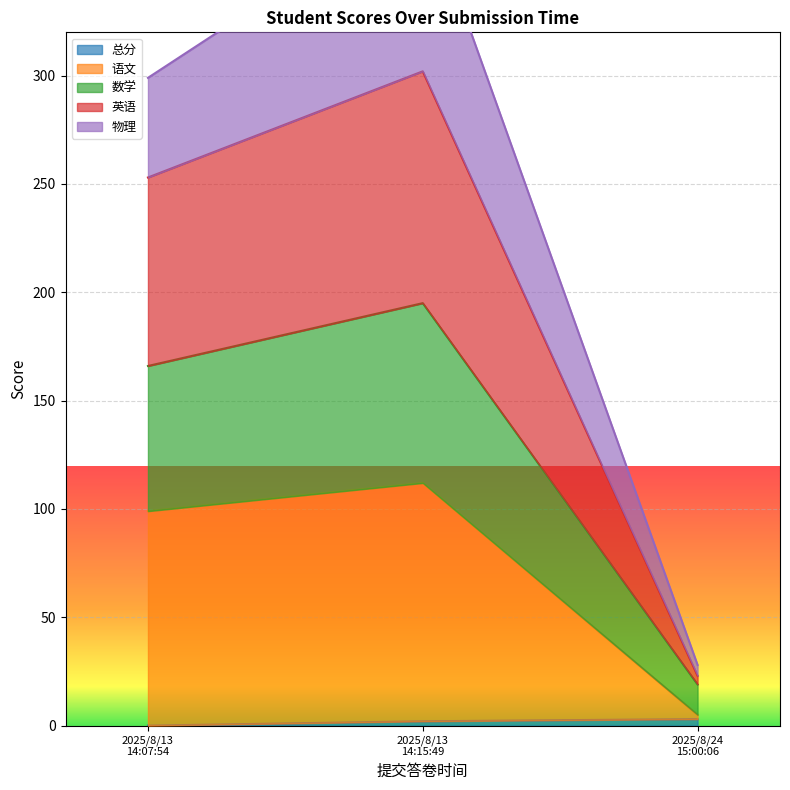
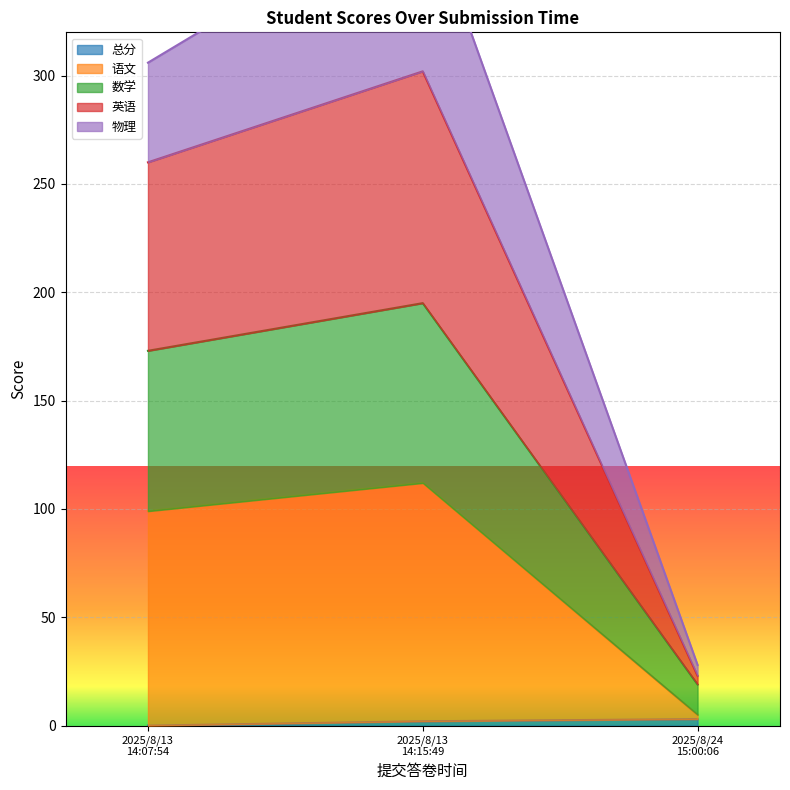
数学, 2025/8/13 14:07:54: 67 -> 74
